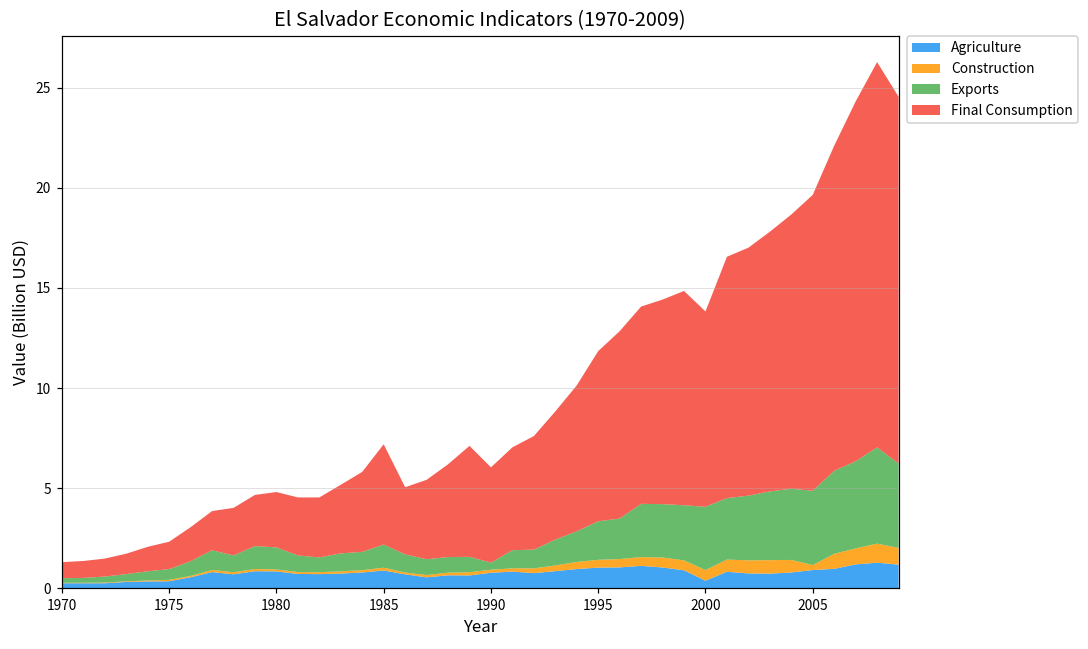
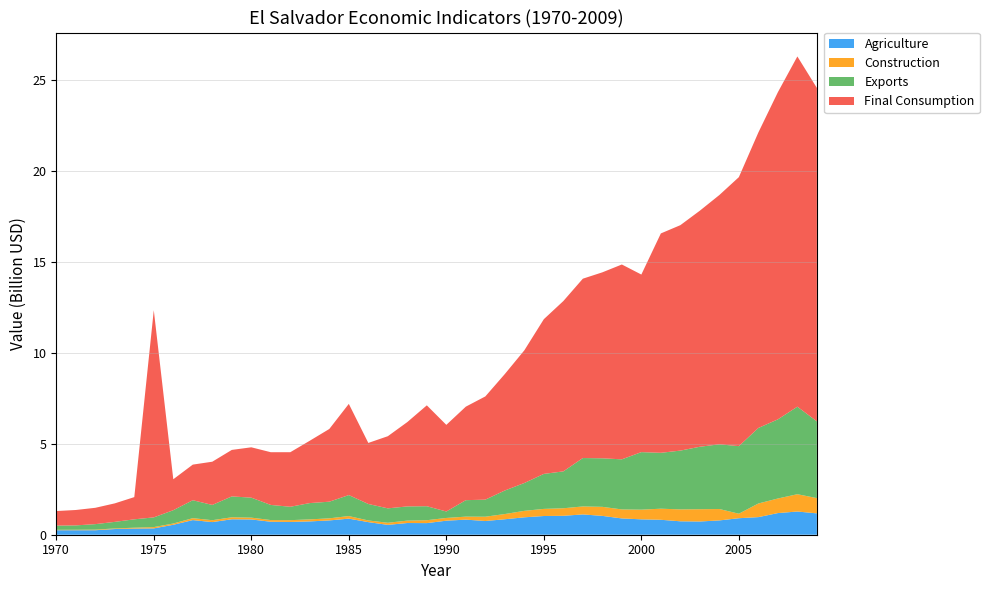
Final Consumption, 1975: 1.4 -> 11.4
Agriculture, 2000: 0.4 -> 0.8
